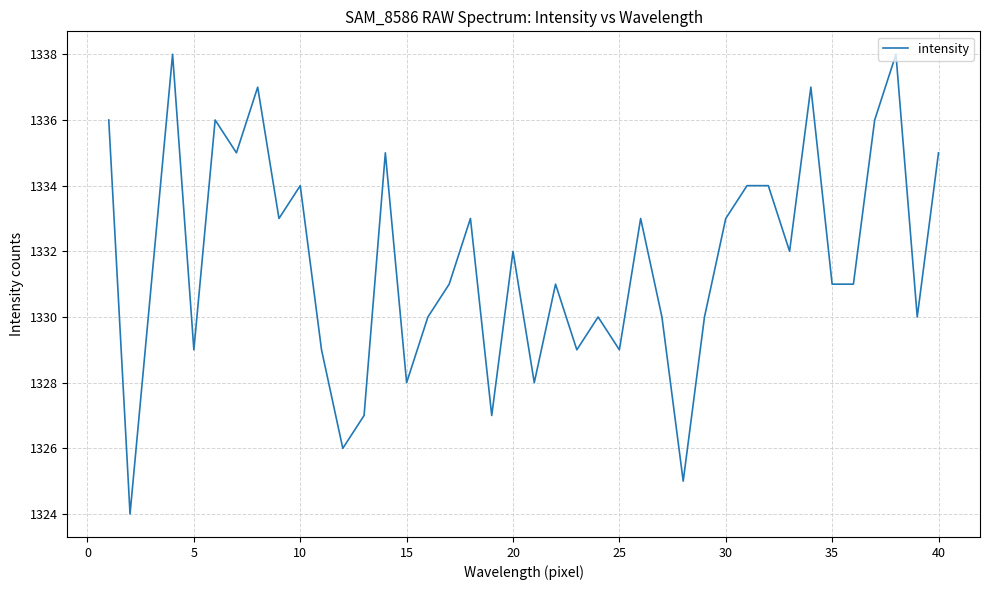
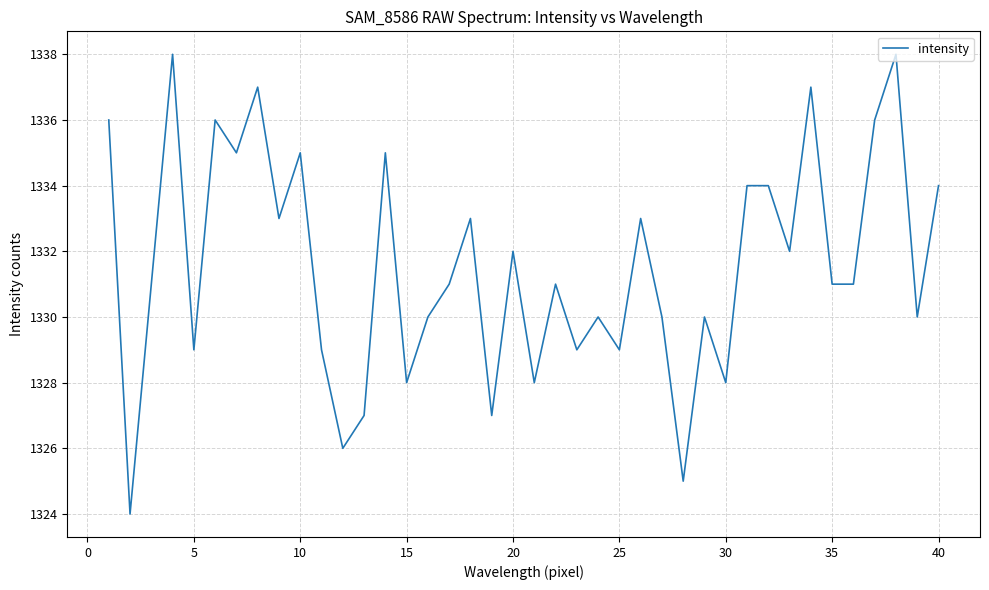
10: 1334 -> 1335
30: 1333 -> 1328
40: 1335 -> 1334
